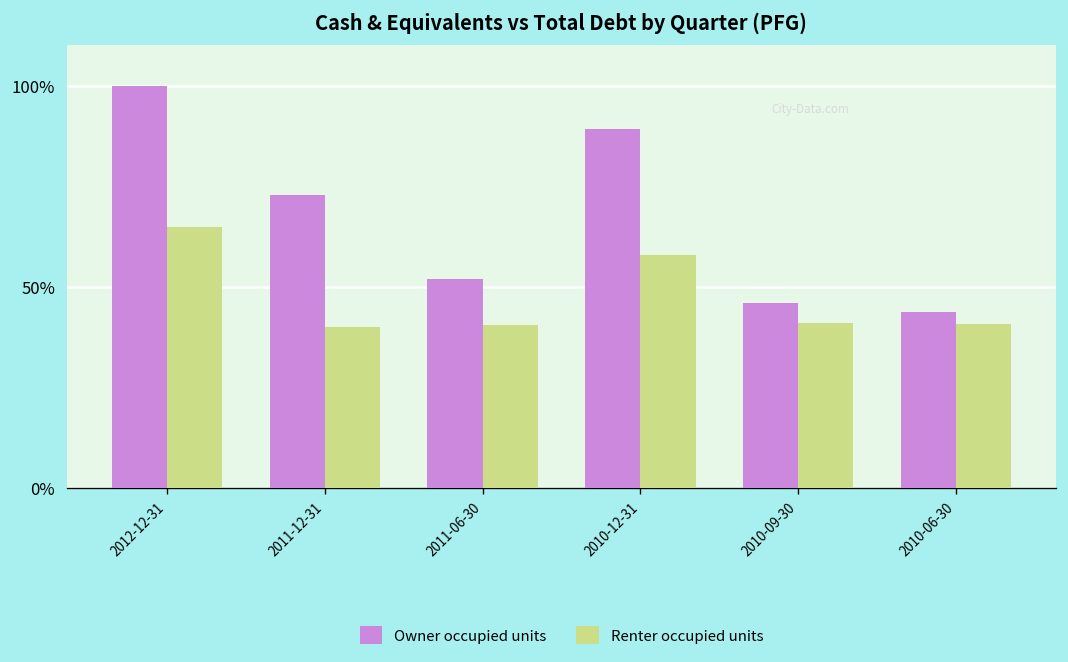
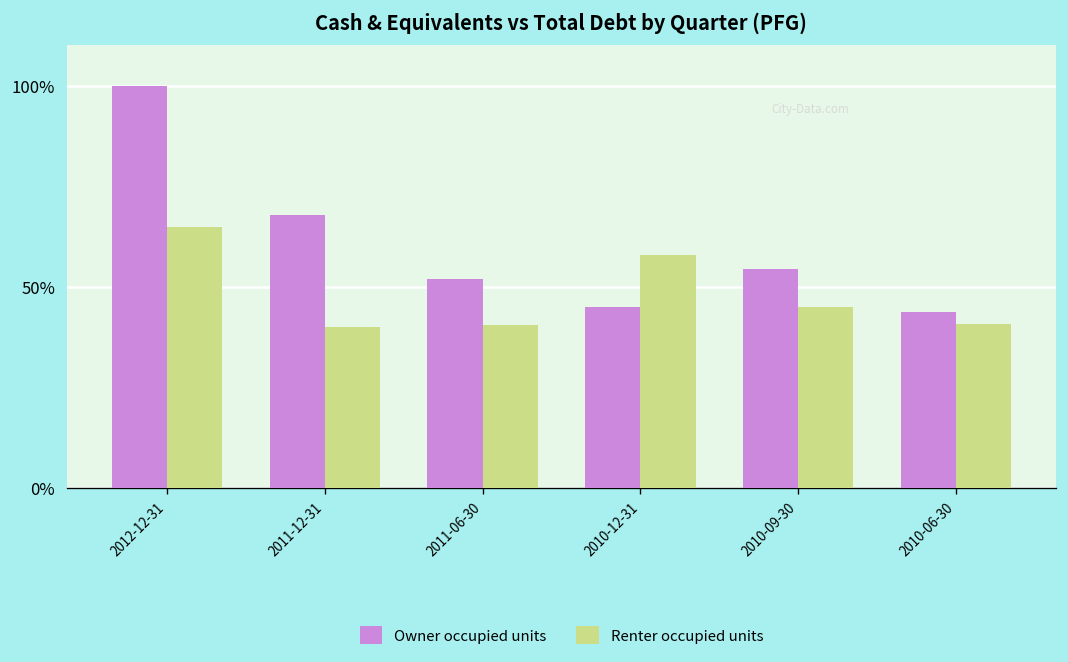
Owner occupied units, 2011-12-31: 73% -> 68%
Owner occupied units, 2010-12-31: 89% -> 45%
Owner occupied units, 2010-09-30: 46% -> 54%
Renter occupied units, 2010-09-30: 41% -> 45%
